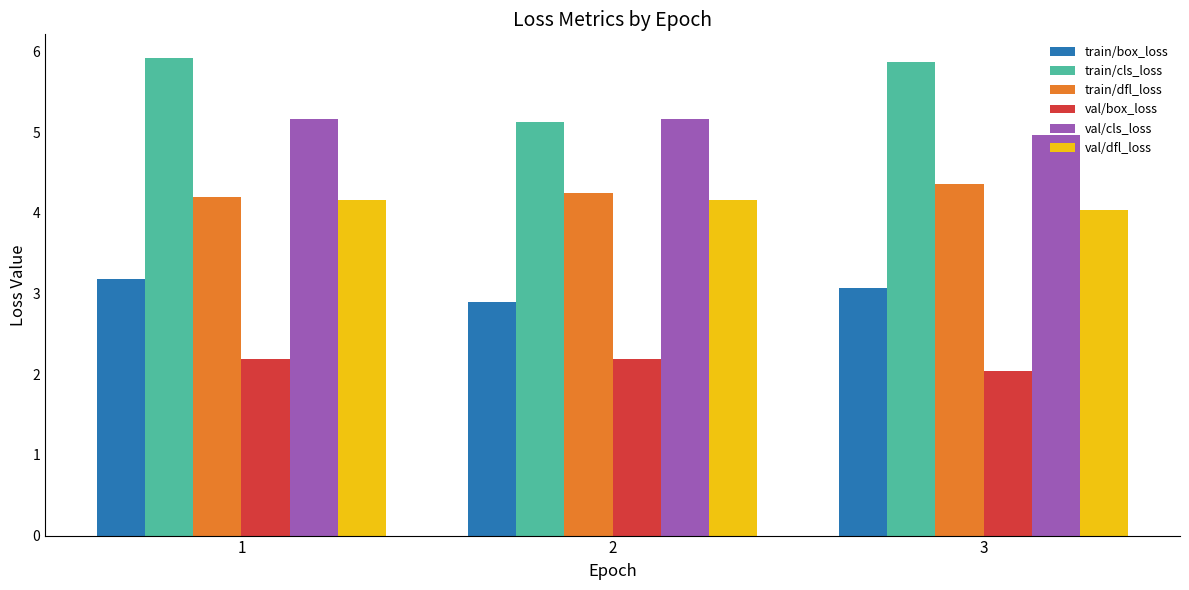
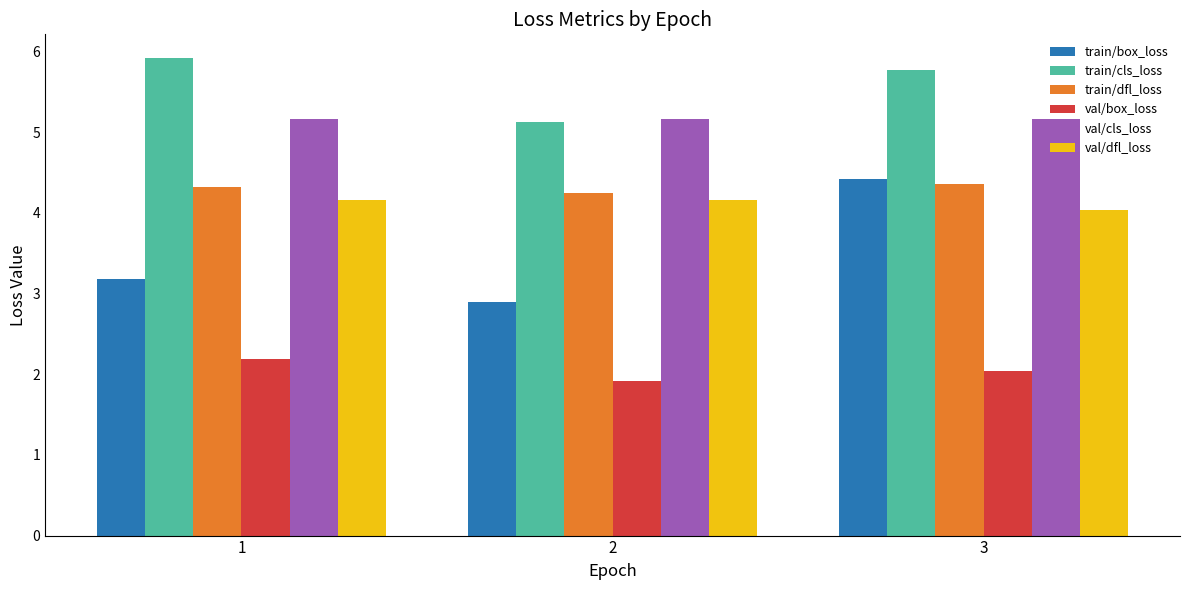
train/dfl_loss, 1: 4.2 -> 4.3
val/box_loss, 2: 2.2 -> 1.9
train/box_loss, 3: 3.1 -> 4.4
train/cls_loss, 3: 5.9 -> 5.8
val/cls_loss, 3: 5.0 -> 5.2
